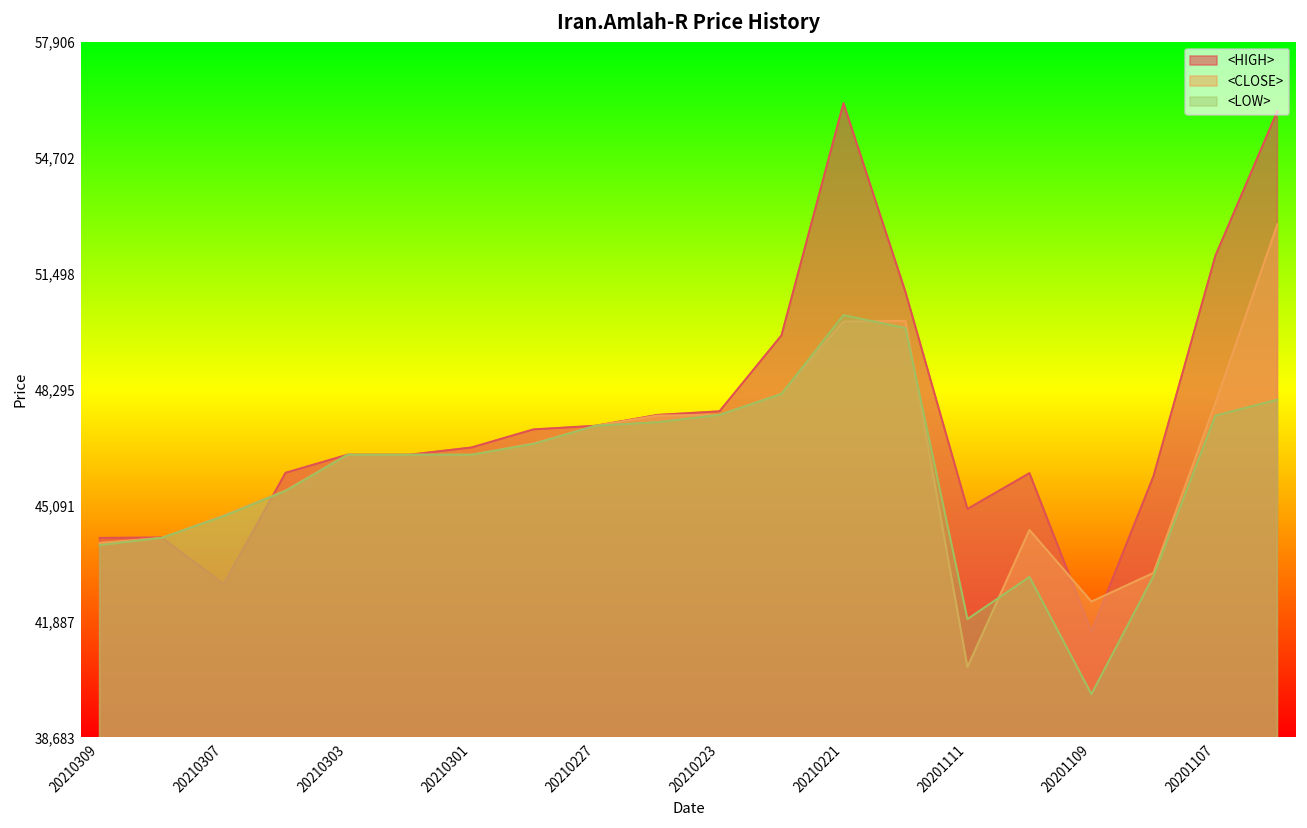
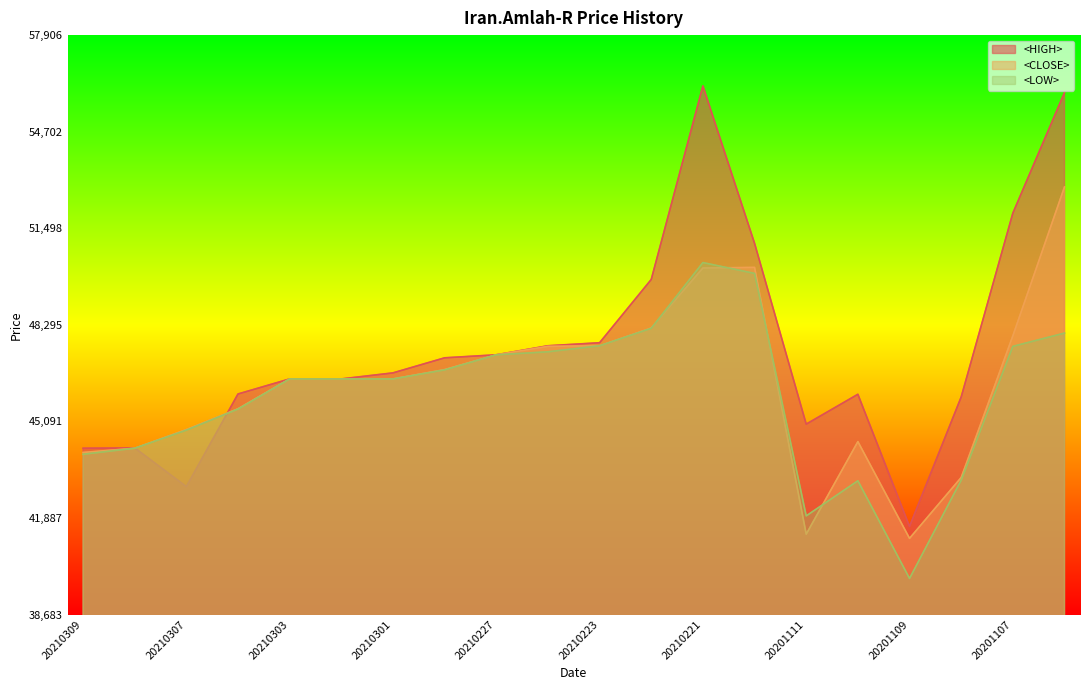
<CLOSE>, 20201111: 40,600 -> 41,400
<CLOSE>, 20201109: 42,400 -> 41,200
